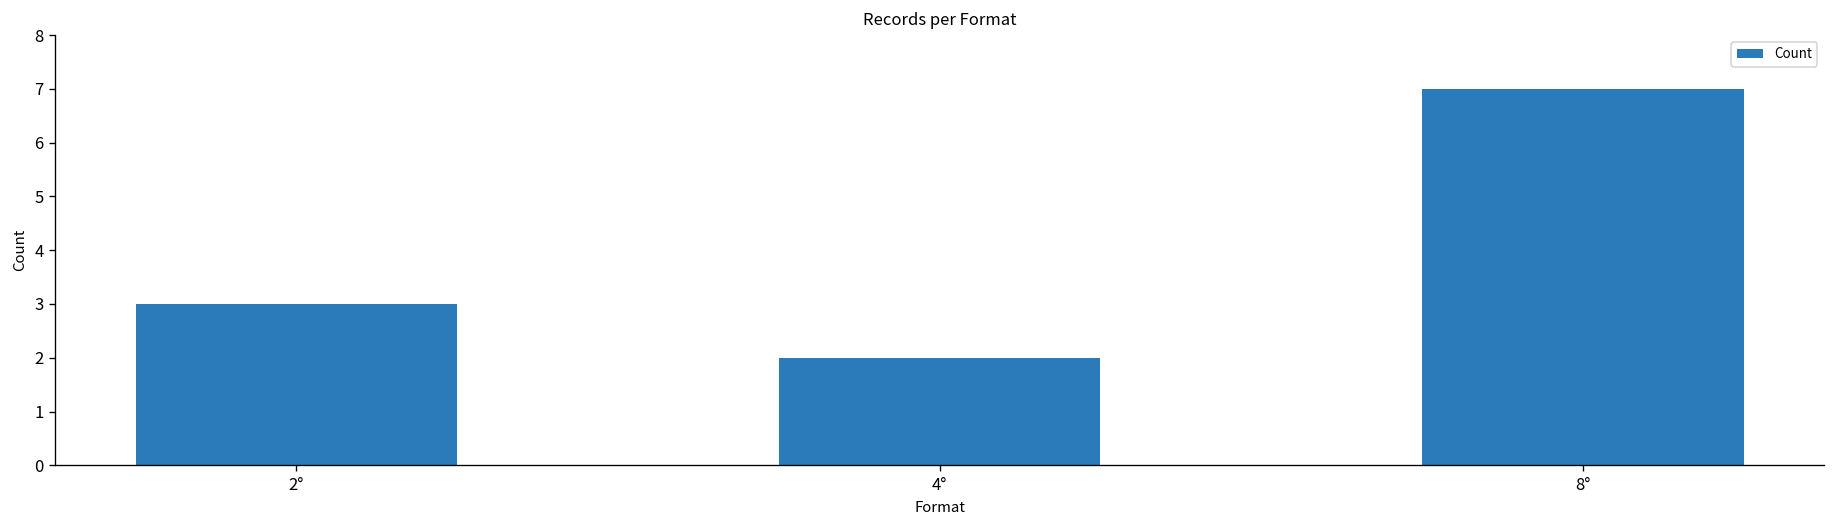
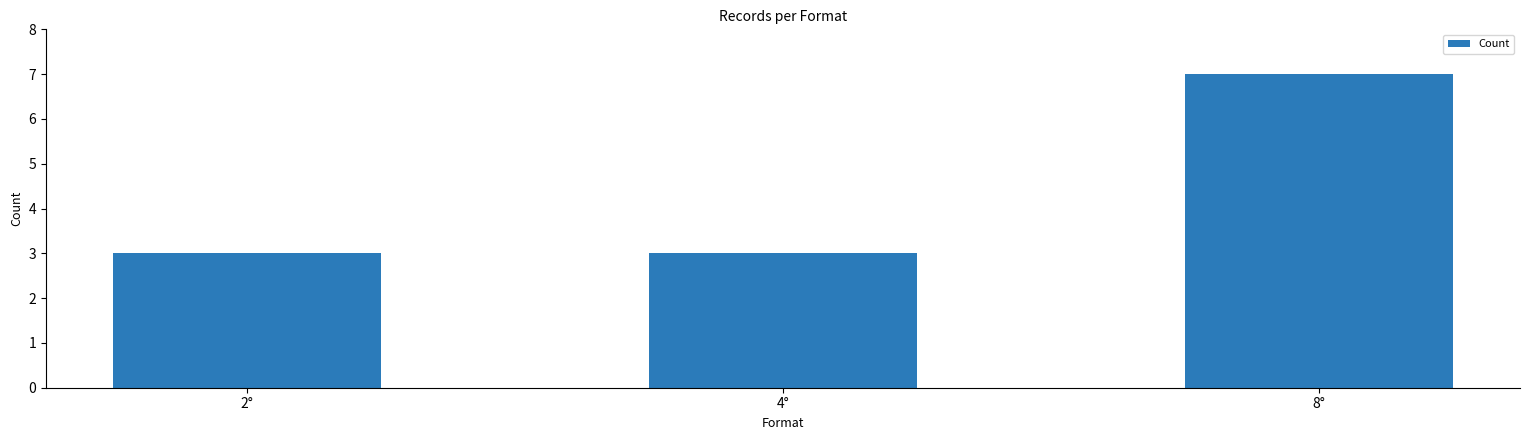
4°: 2 -> 3
